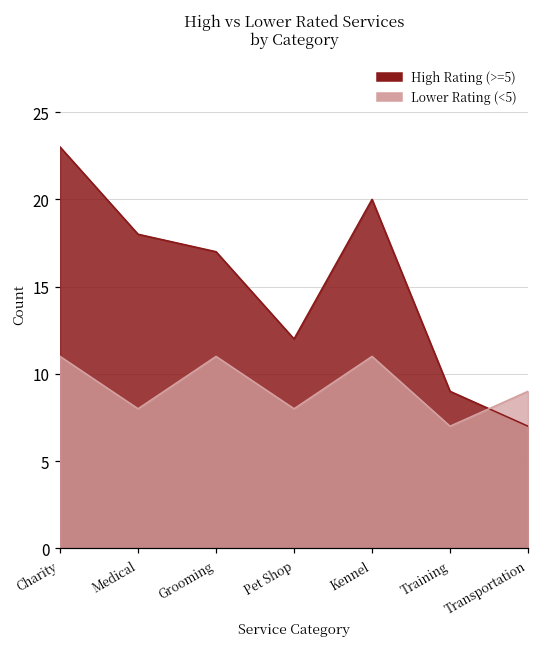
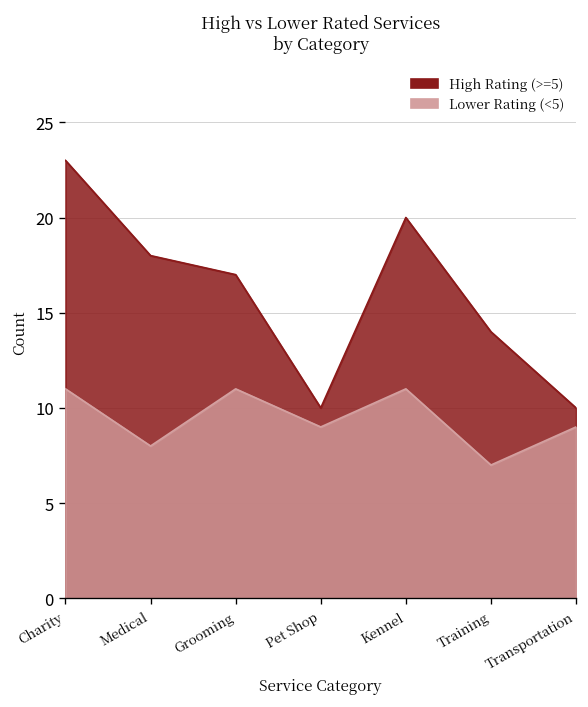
High Rating (>=5), Pet Shop: 12 -> 10
Lower Rating (<5), Pet Shop: 8 -> 9
High Rating (>=5), Training: 9 -> 14
High Rating (>=5), Transportation: 7 -> 10
